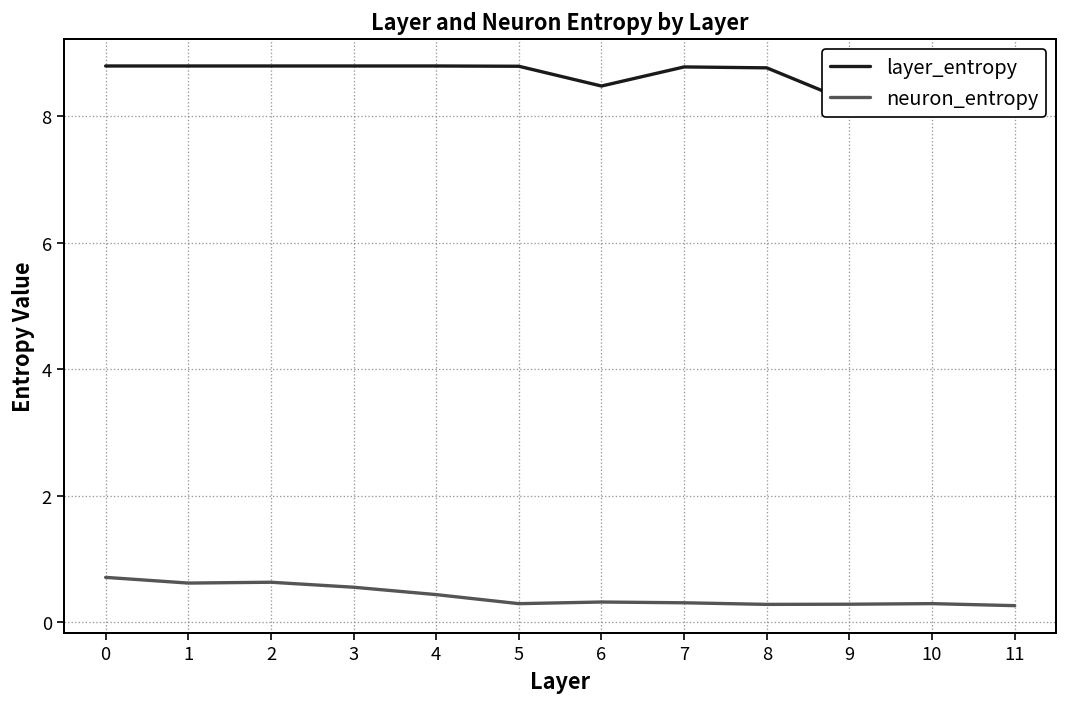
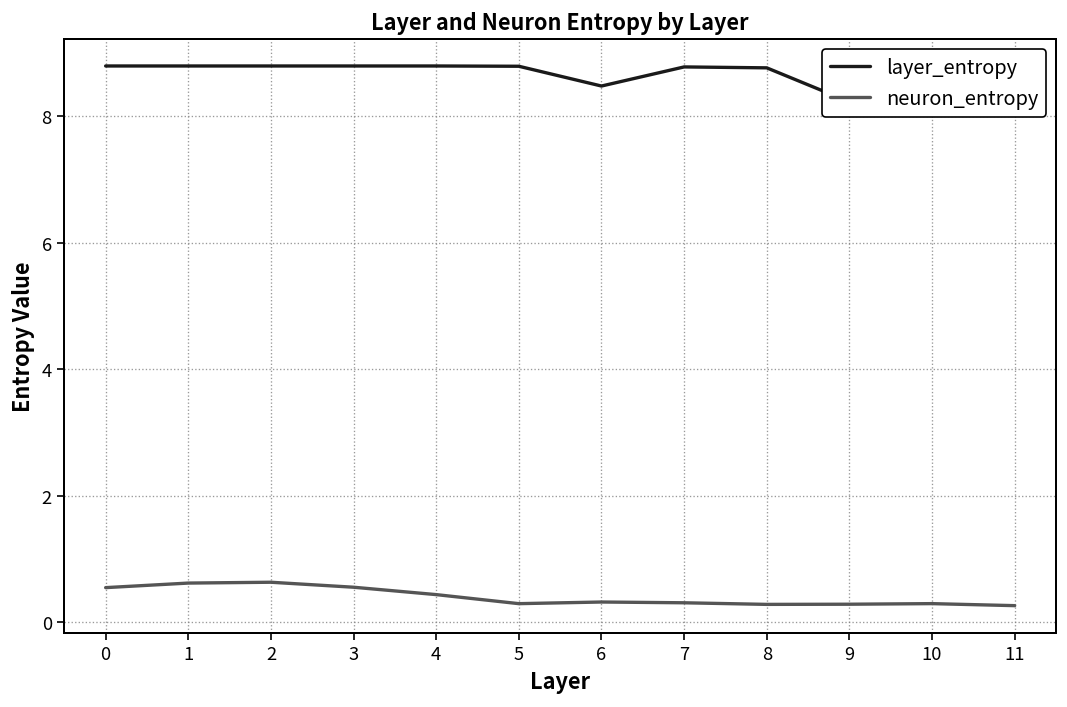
neuron_entropy, 0: 0.7 -> 0.5
